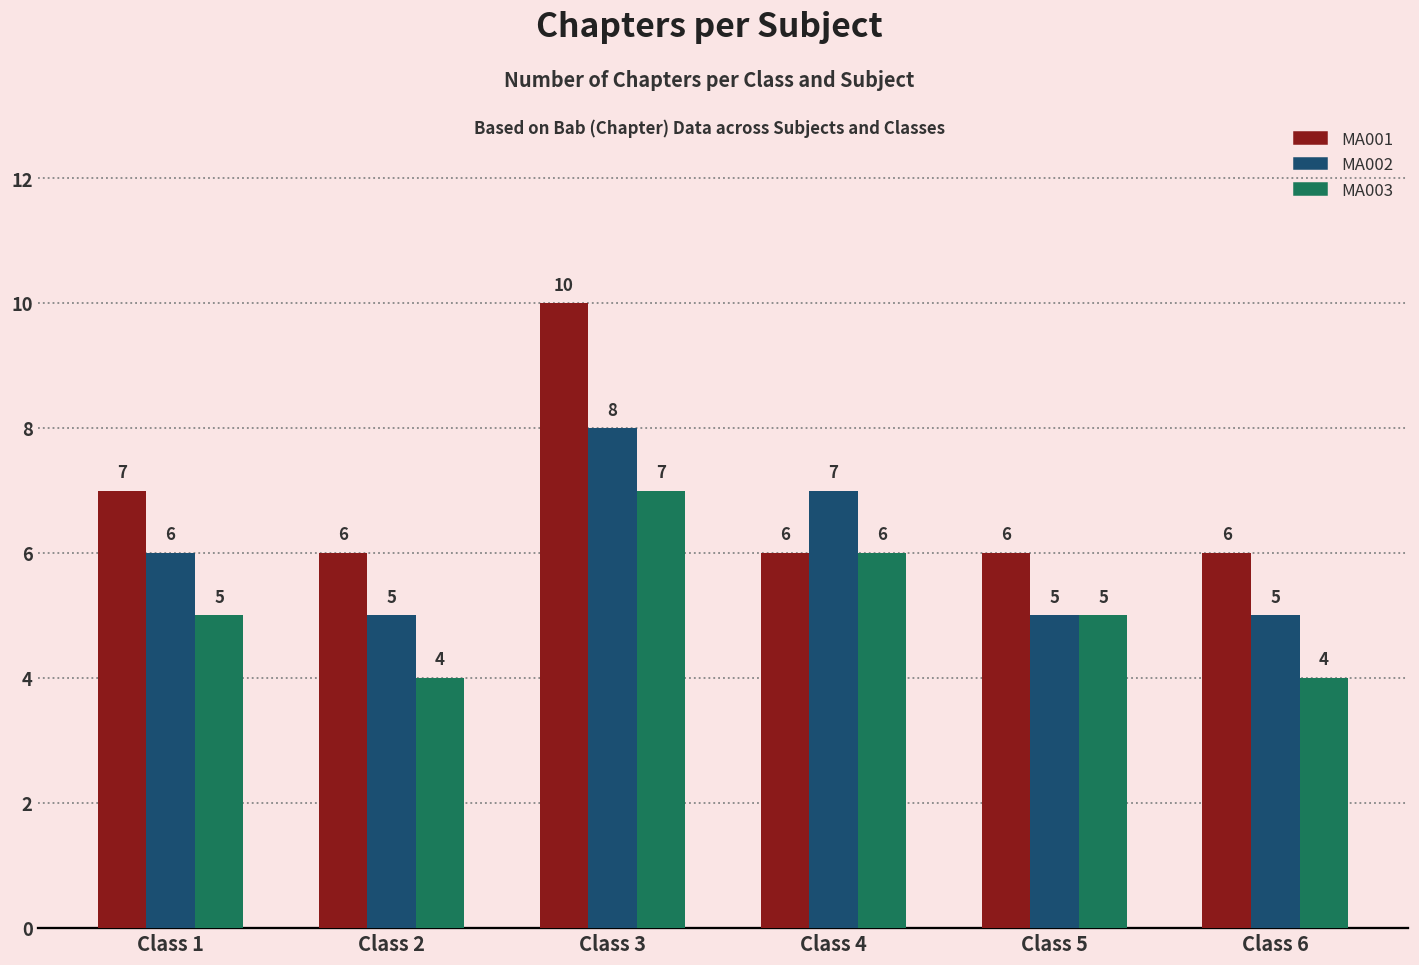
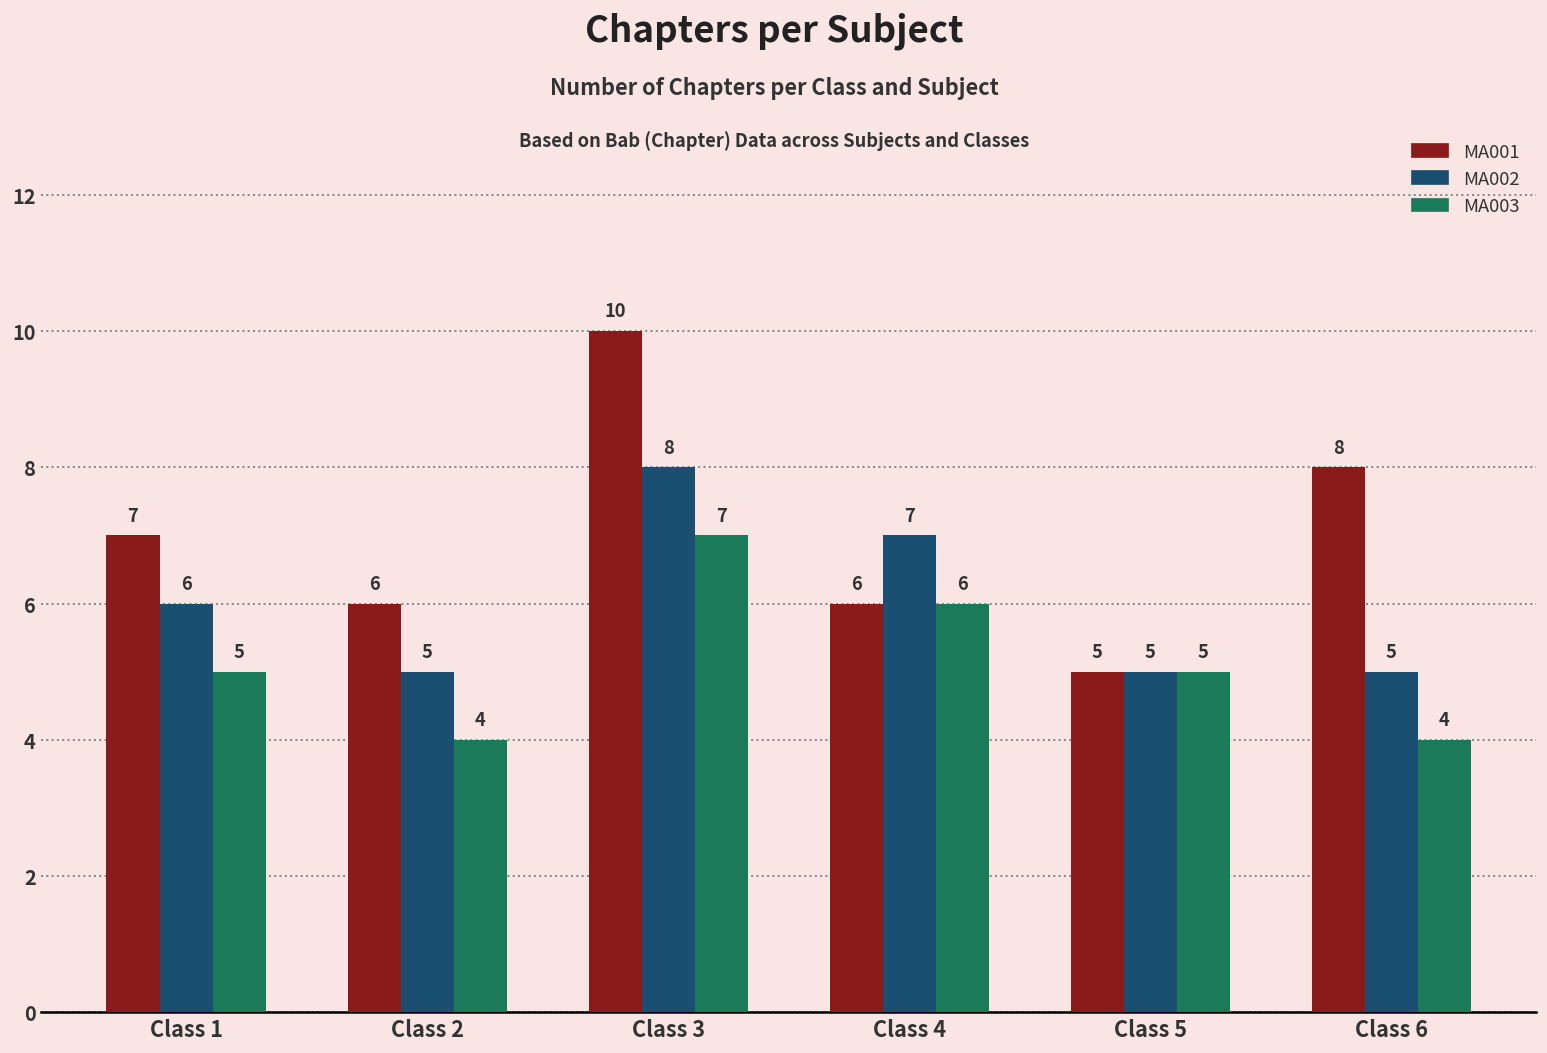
MA001, Class 5: 6 -> 5
MA001, Class 6: 6 -> 8
